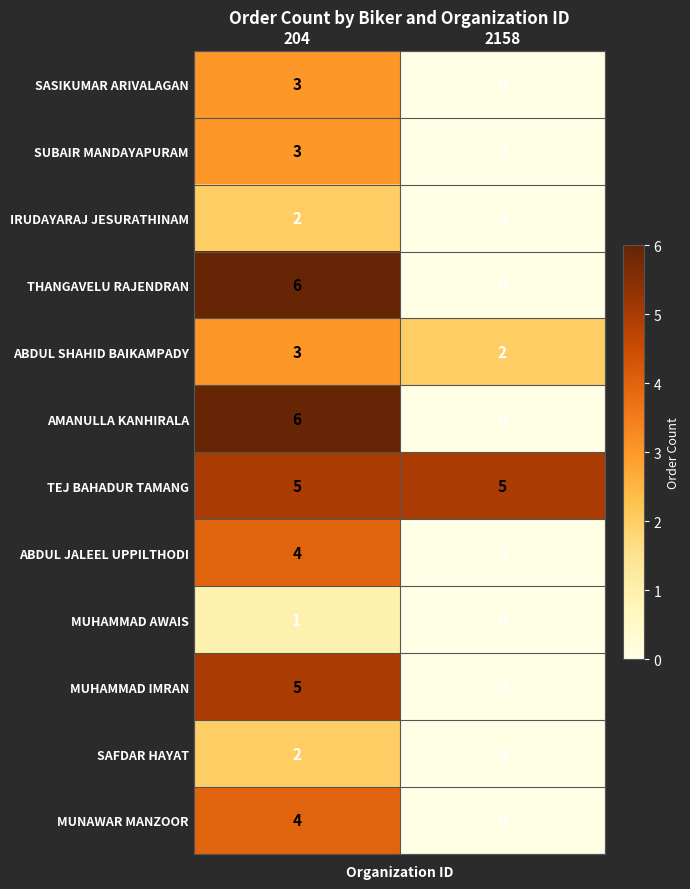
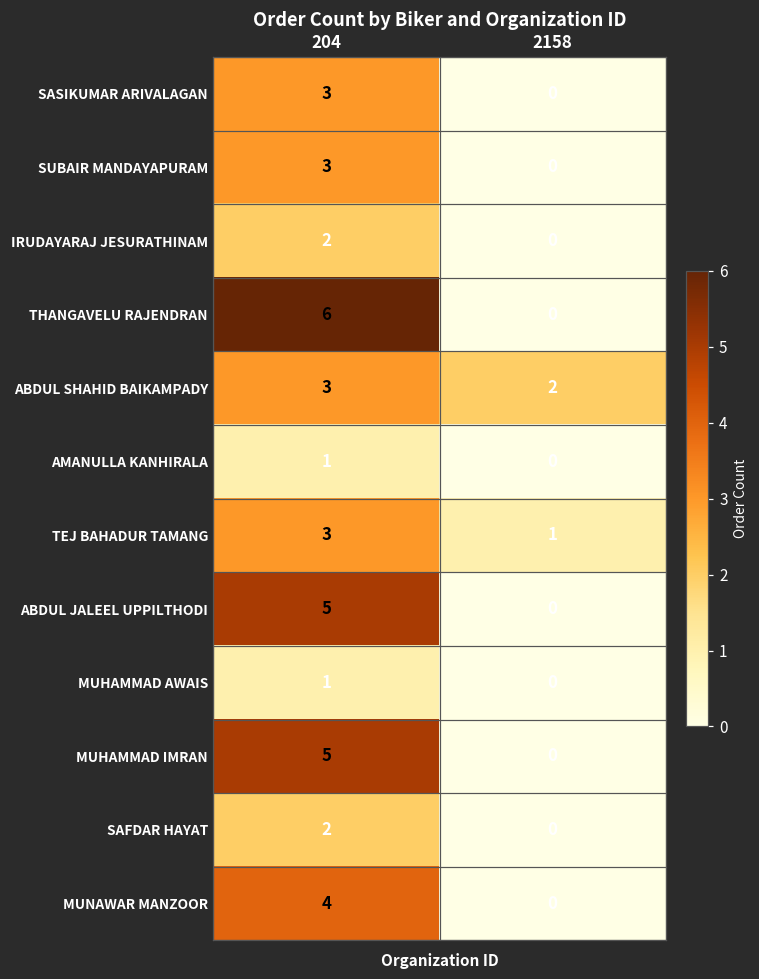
AMANULLA KANHIRALA, 204: 6 -> 1
TEJ BAHADUR TAMANG, 204: 5 -> 3
TEJ BAHADUR TAMANG, 2158: 5 -> 1
ABDUL JALEEL UPPILTHODI, 204: 4 -> 5
